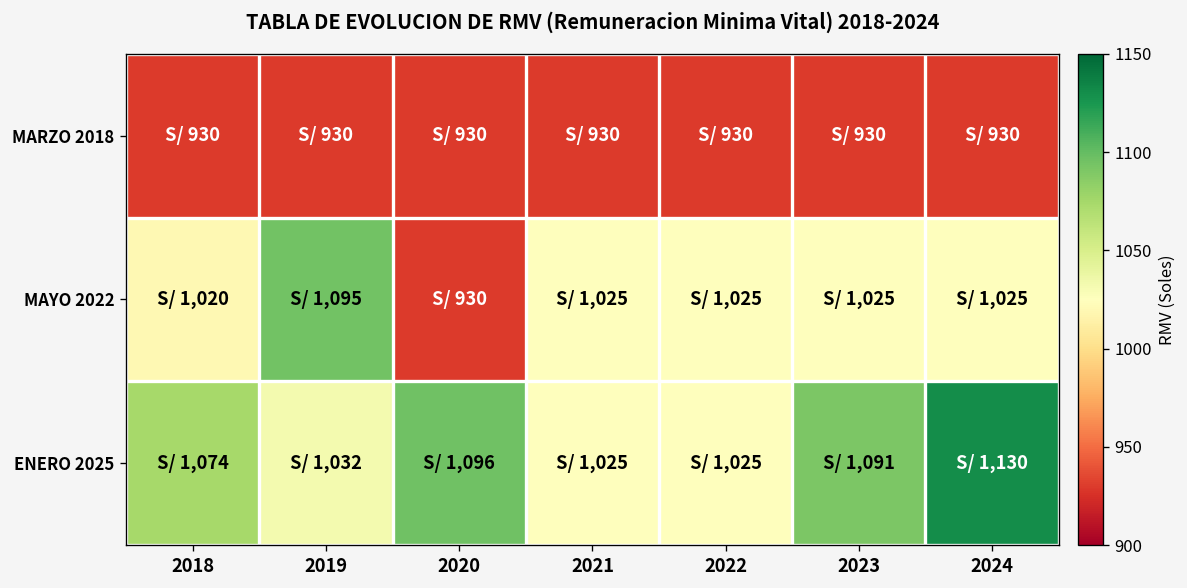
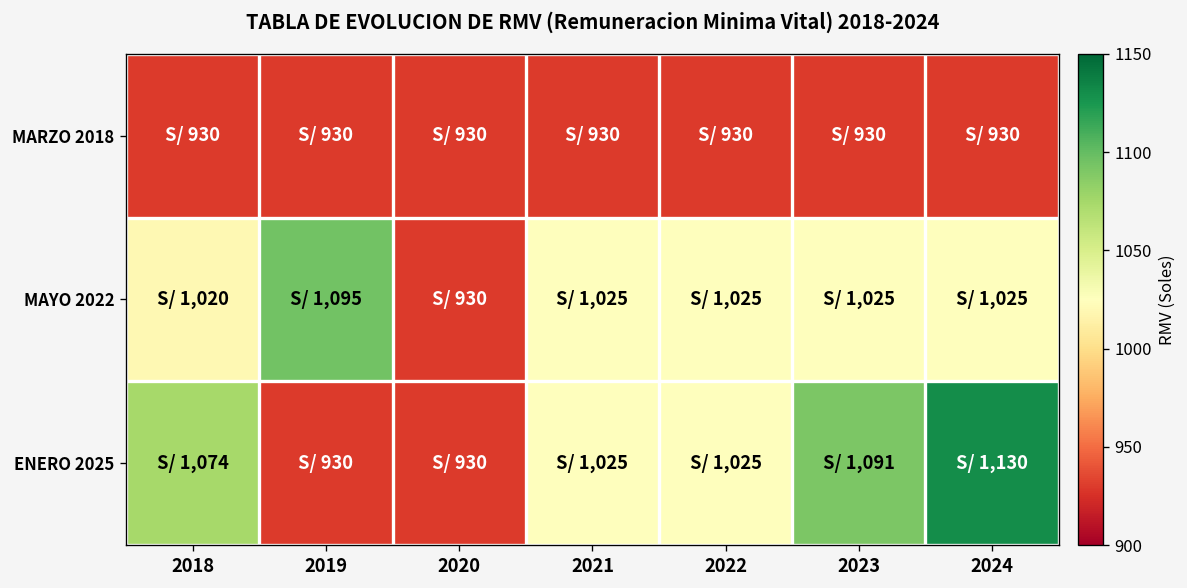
ENERO 2025, 2019: 1,032 -> 930
ENERO 2025, 2020: 1,096 -> 930
